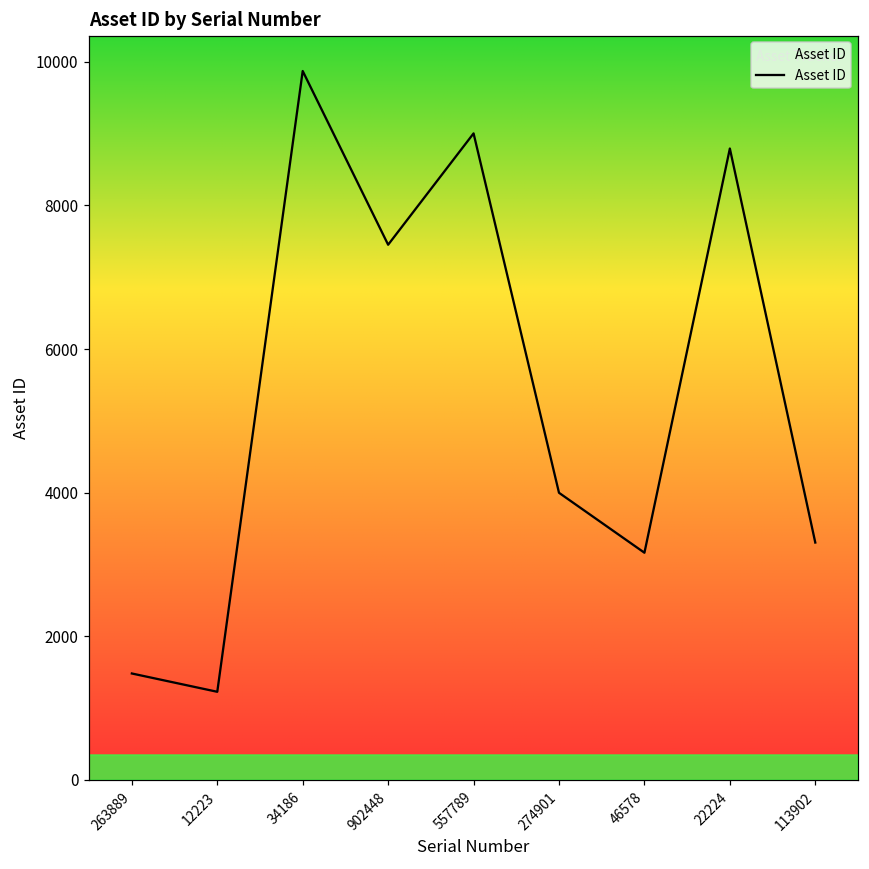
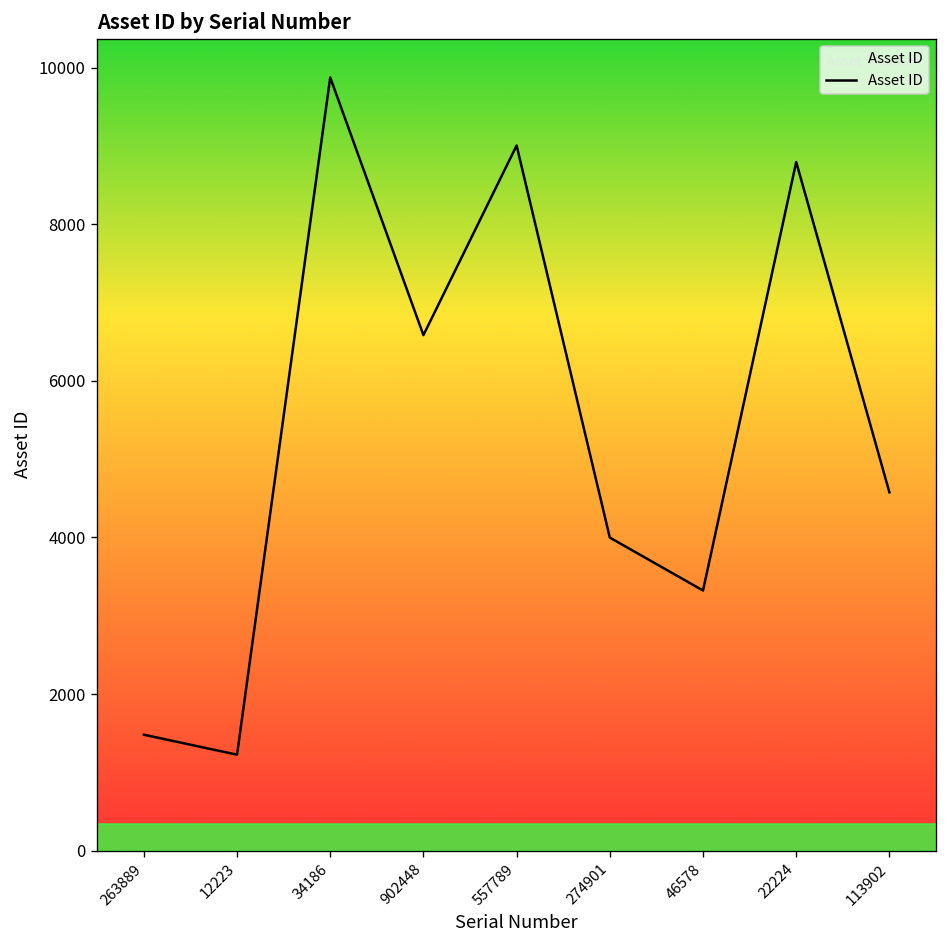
902448: 7500 -> 6600
46578: 3200 -> 3300
113902: 3300 -> 4600
